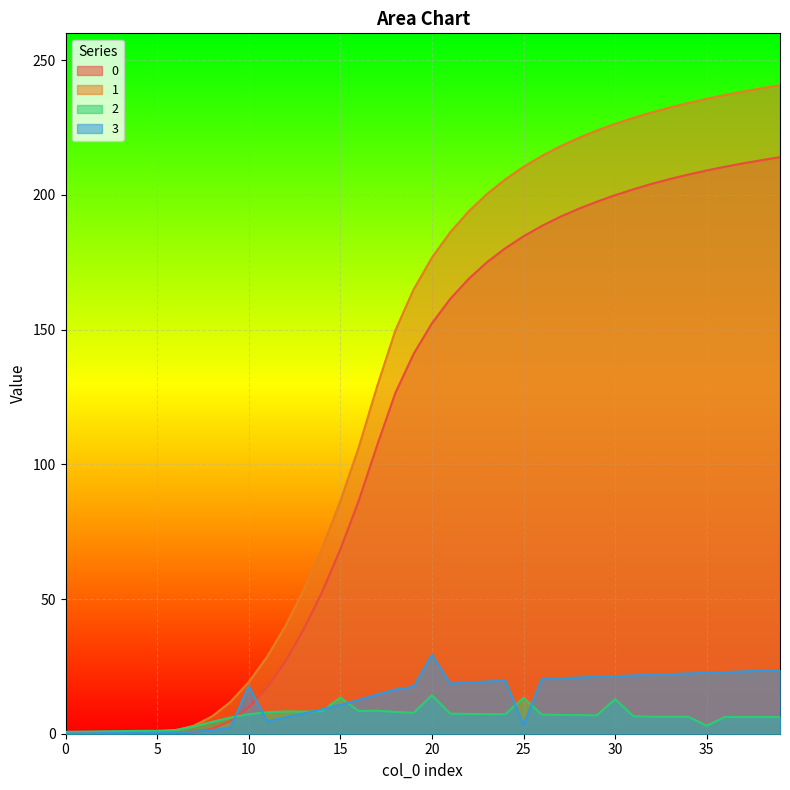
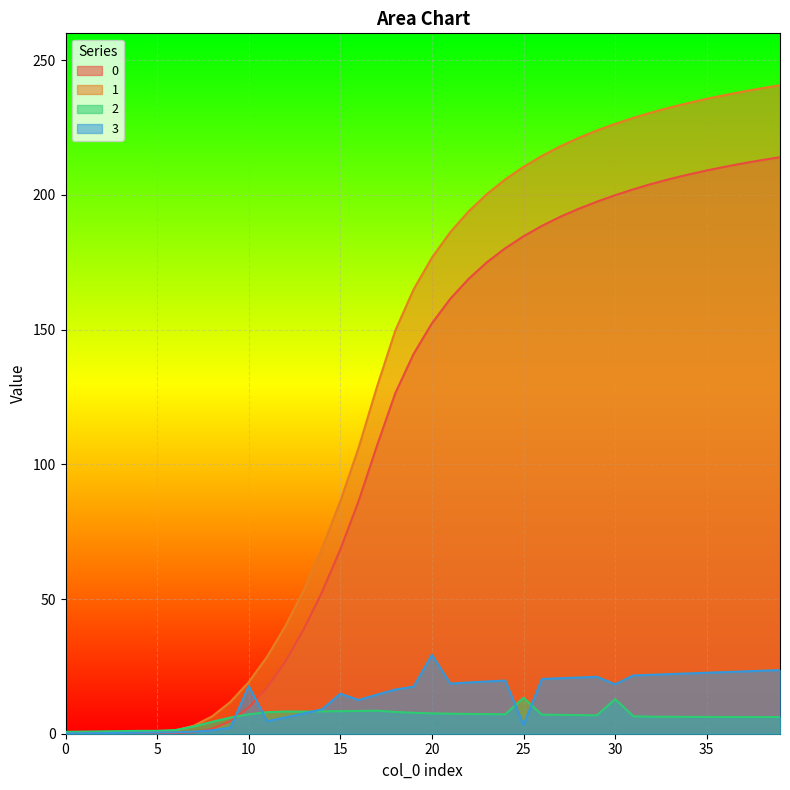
2, 15: 13 -> 8
3, 15: 11 -> 15
2, 20: 14 -> 8
3, 30: 21 -> 18
2, 35: 3 -> 6
